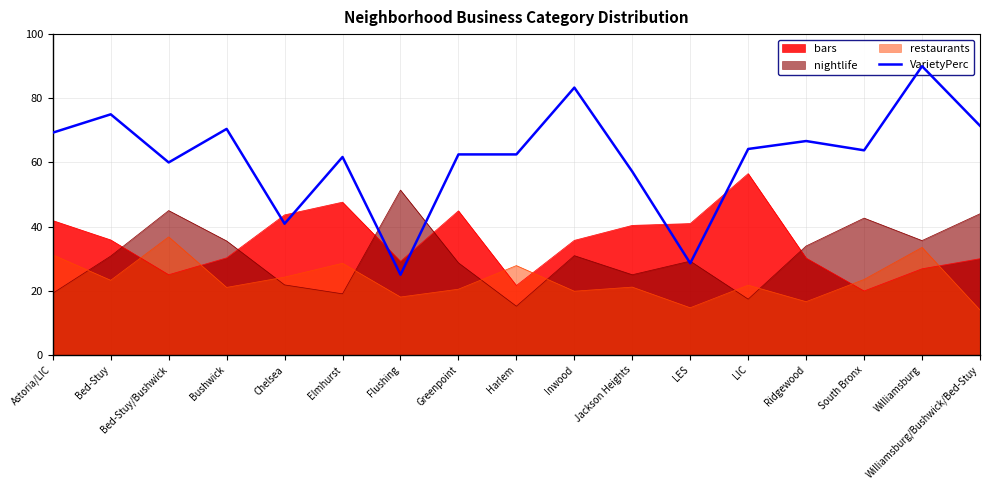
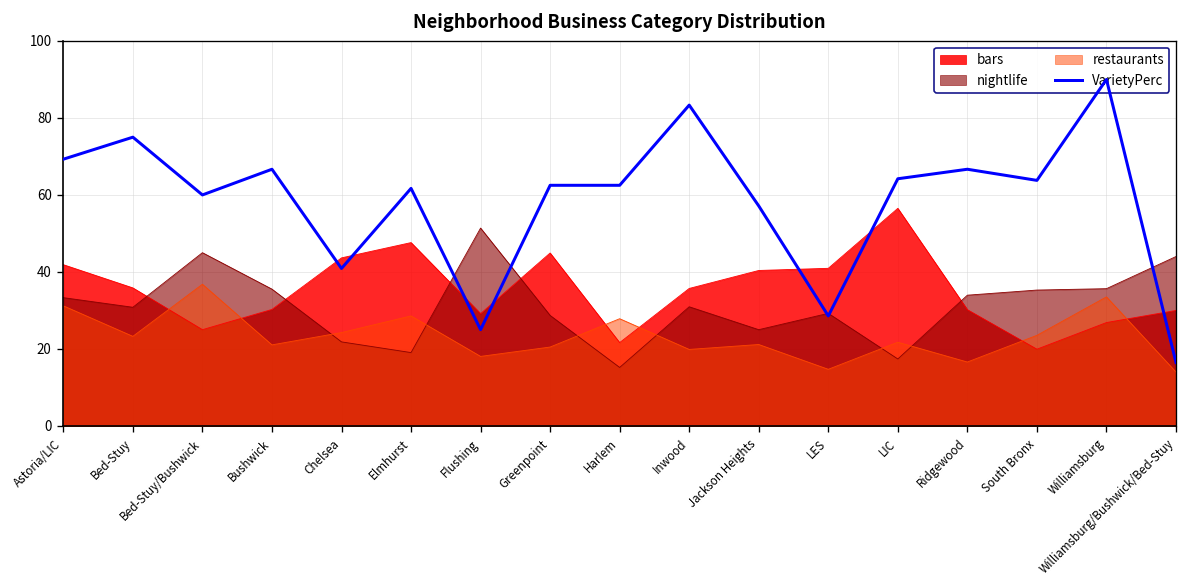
nightlife, Astoria/LIC: 19 -> 33
VarietyPerc, Bushwick: 70 -> 67
nightlife, South Bronx: 43 -> 35
VarietyPerc, Williamsburg/Bushwick/Bed-Stuy: 71 -> 16
